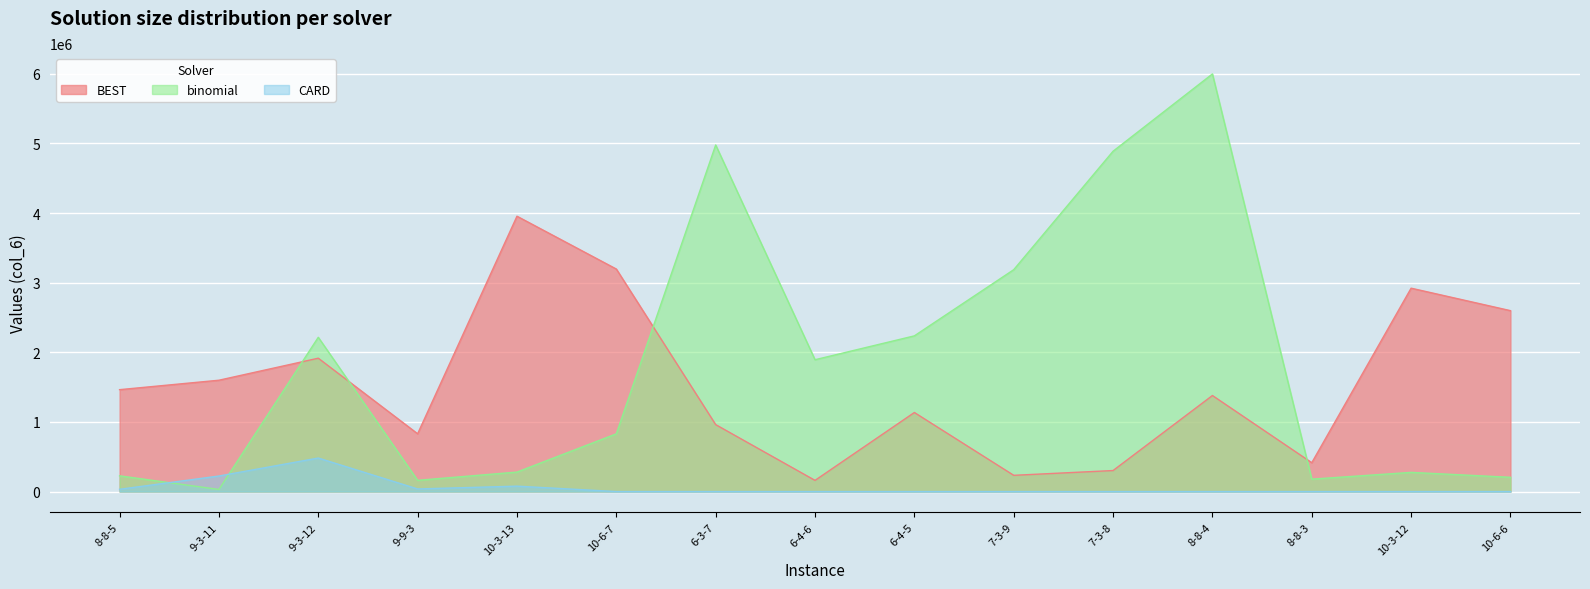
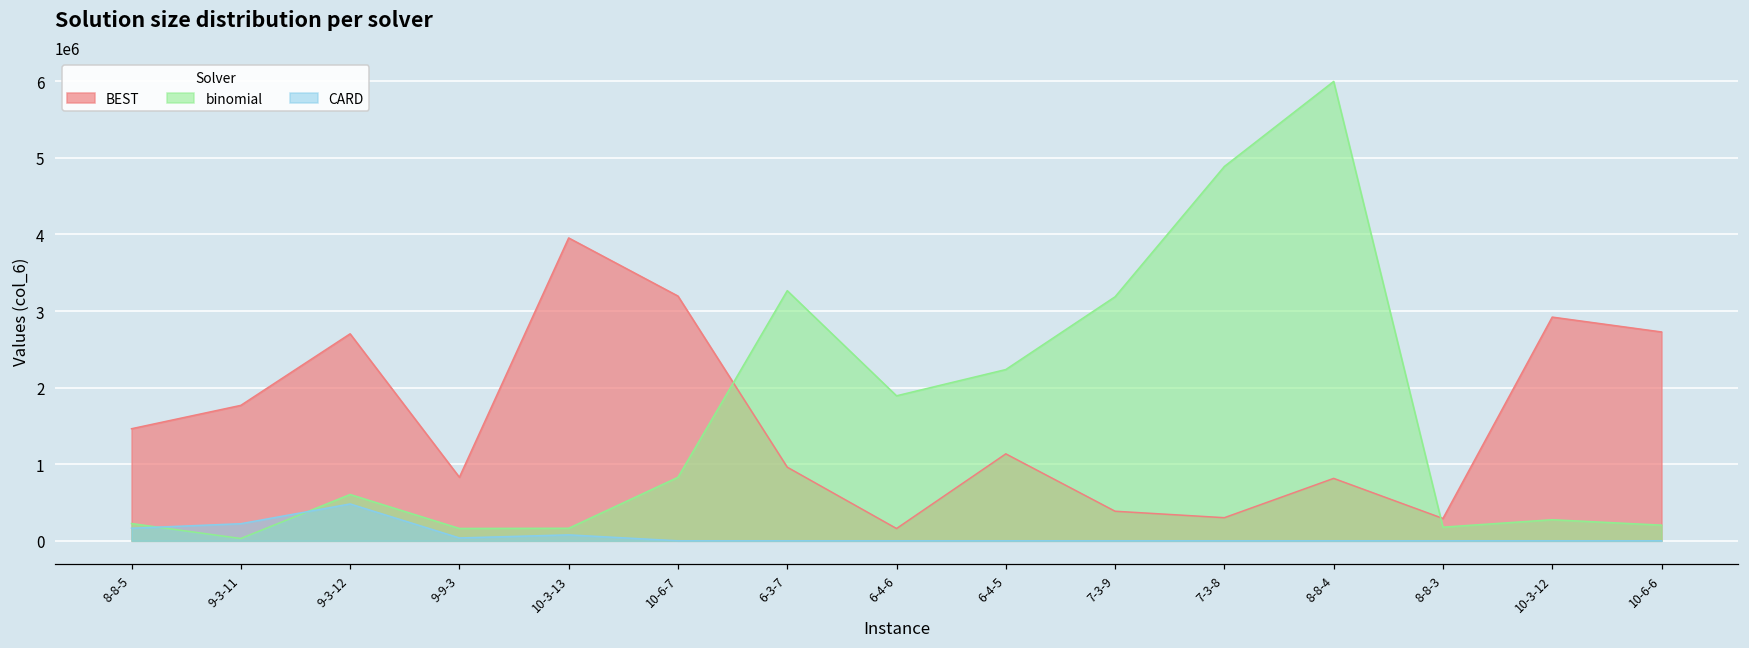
CARD, 8-8-5: 0 -> 200000
BEST, 9-3-11: 1600000 -> 1800000
BEST, 9-3-12: 1900000 -> 2700000
binomial, 9-3-12: 2200000 -> 600000
binomial, 10-3-13: 300000 -> 200000
binomial, 6-3-7: 5000000 -> 3300000
BEST, 7-3-9: 200000 -> 400000
BEST, 8-8-4: 1400000 -> 800000
BEST, 8-8-3: 400000 -> 300000
BEST, 10-6-6: 2600000 -> 2700000
